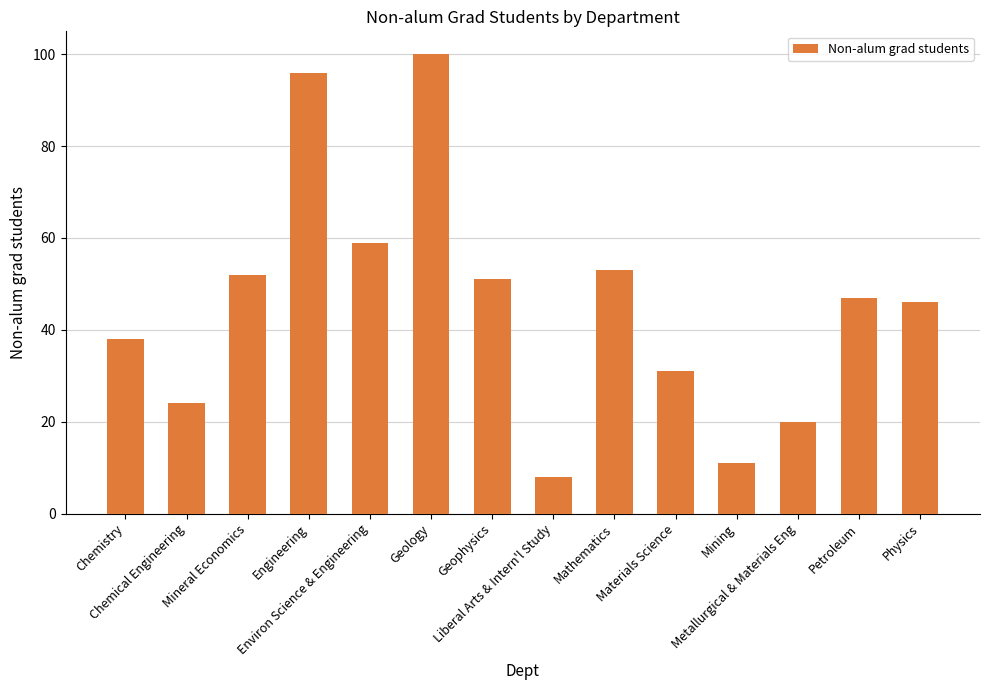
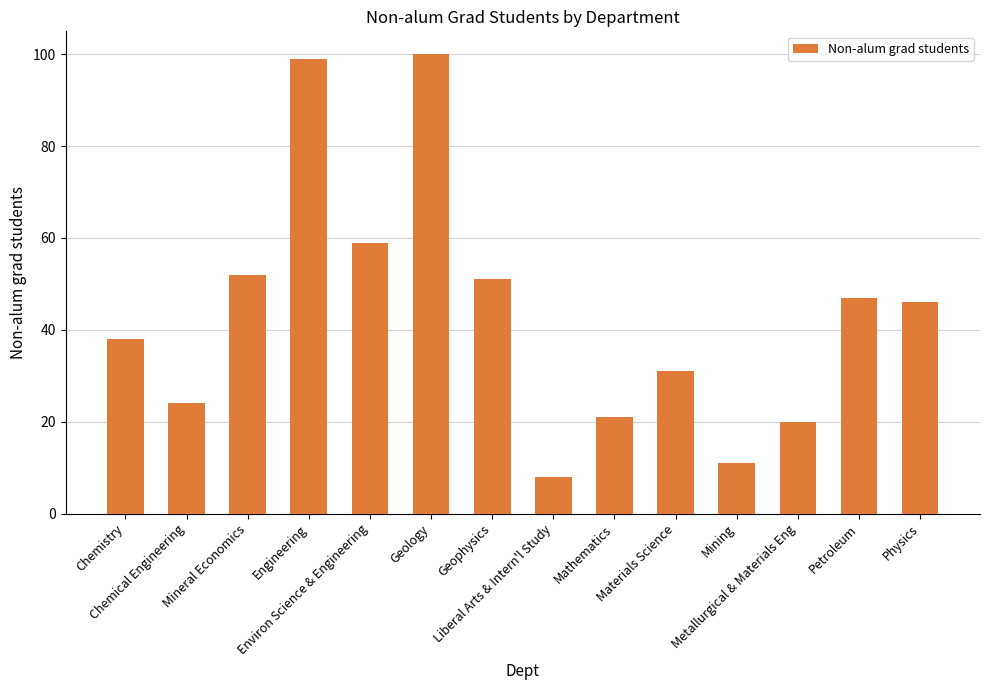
Engineering: 96 -> 99
Mathematics: 53 -> 21
